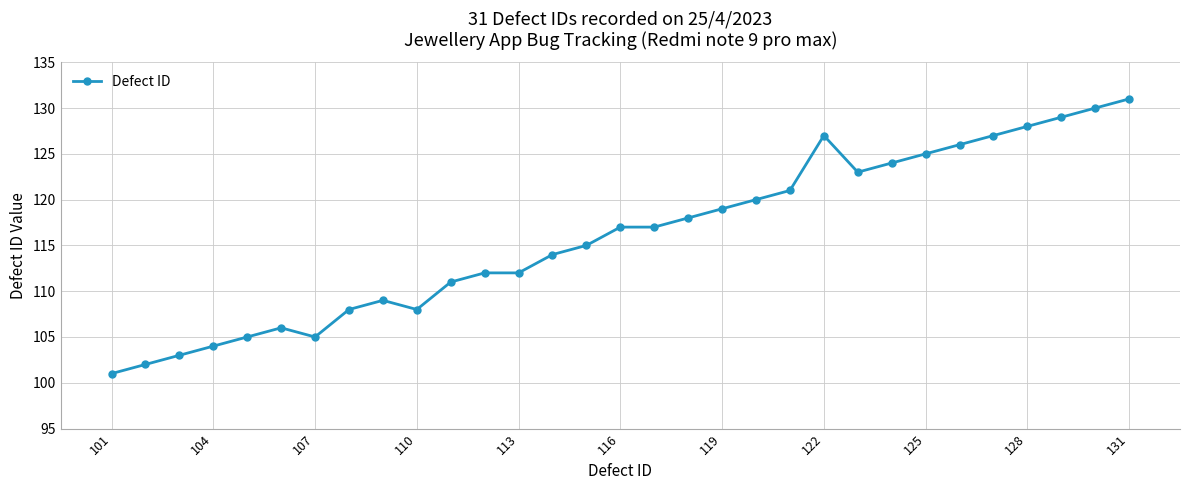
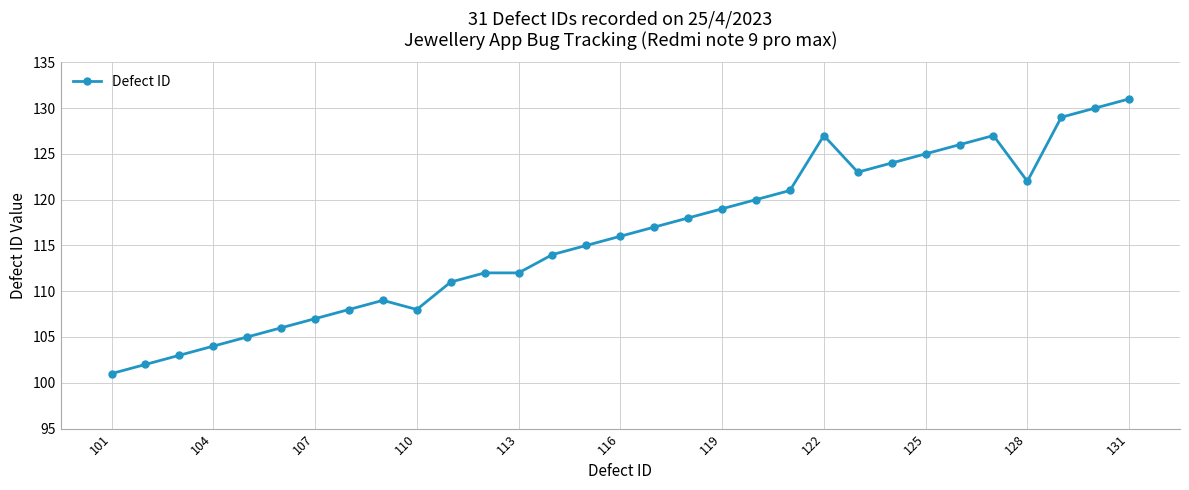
107: 105 -> 107
116: 117 -> 116
128: 128 -> 122
